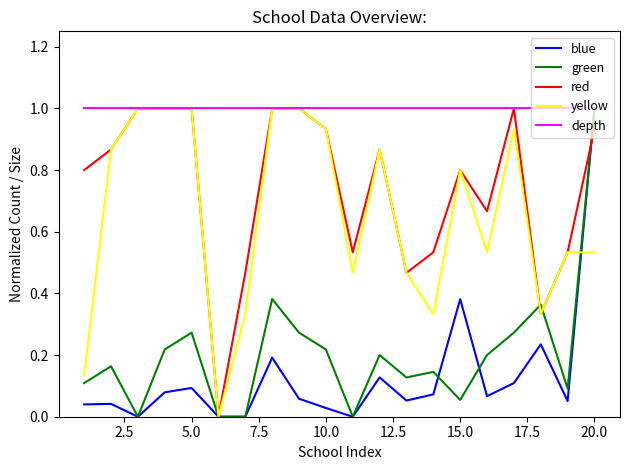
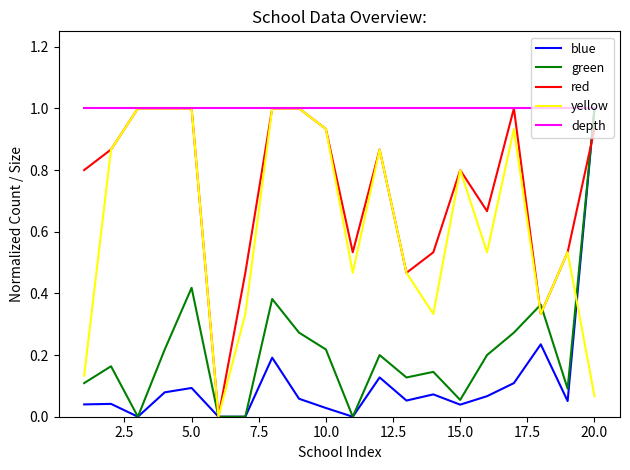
green, 5.0: 0.27 -> 0.42
blue, 15.0: 0.38 -> 0.04
yellow, 20.0: 0.53 -> 0.07
